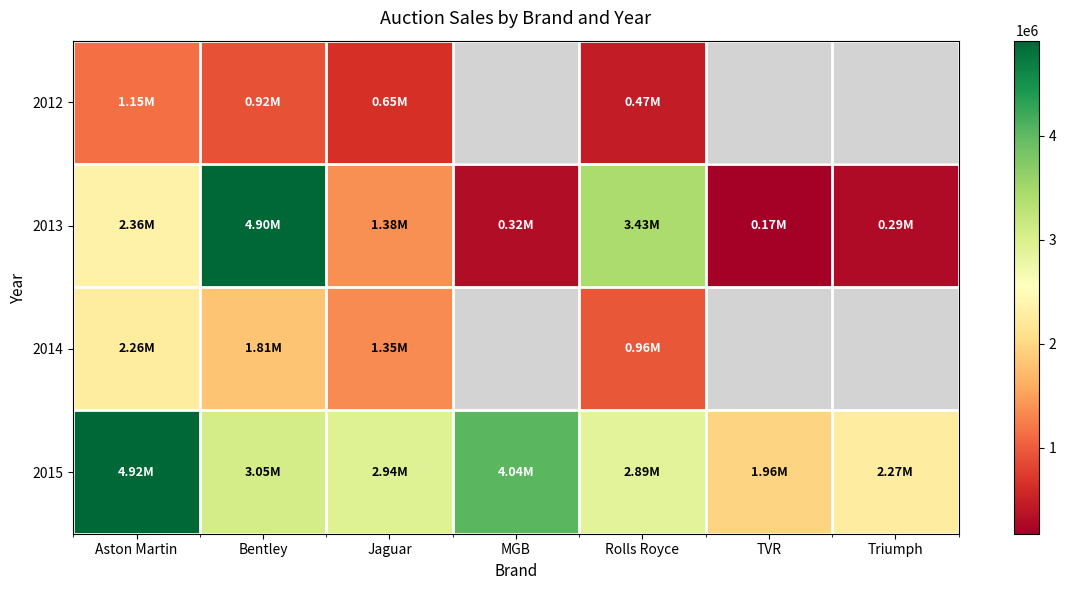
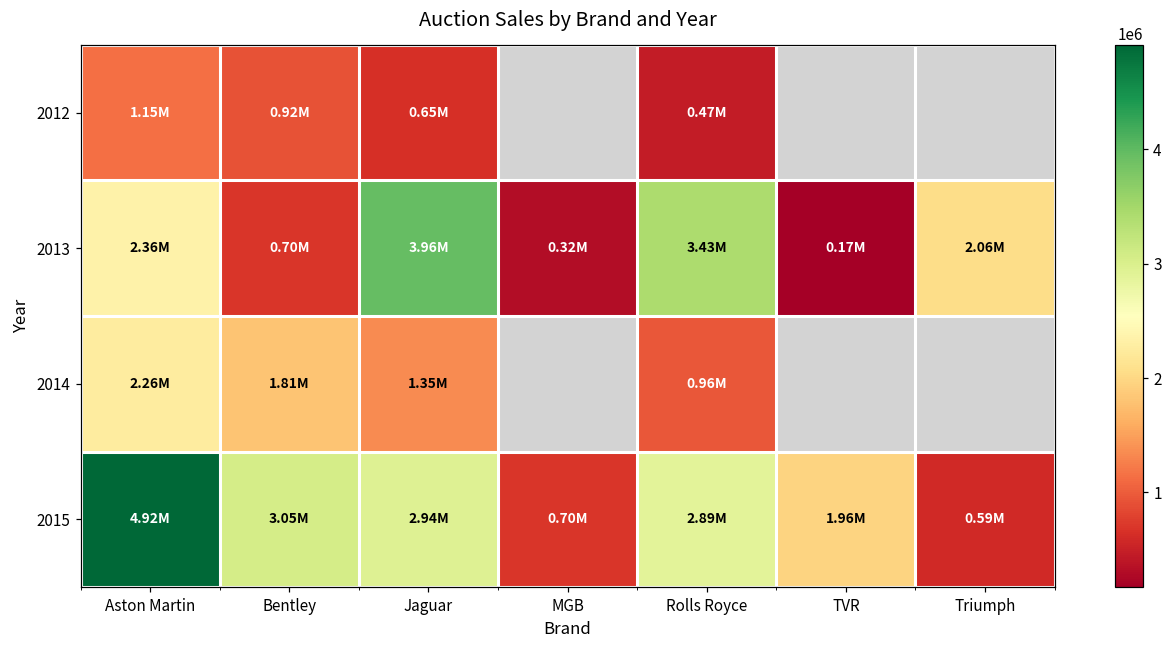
2013, Bentley: 4.90M -> 0.70M
2013, Jaguar: 1.38M -> 3.96M
2013, Triumph: 0.29M -> 2.06M
2015, MGB: 4.04M -> 0.70M
2015, Triumph: 2.27M -> 0.59M
